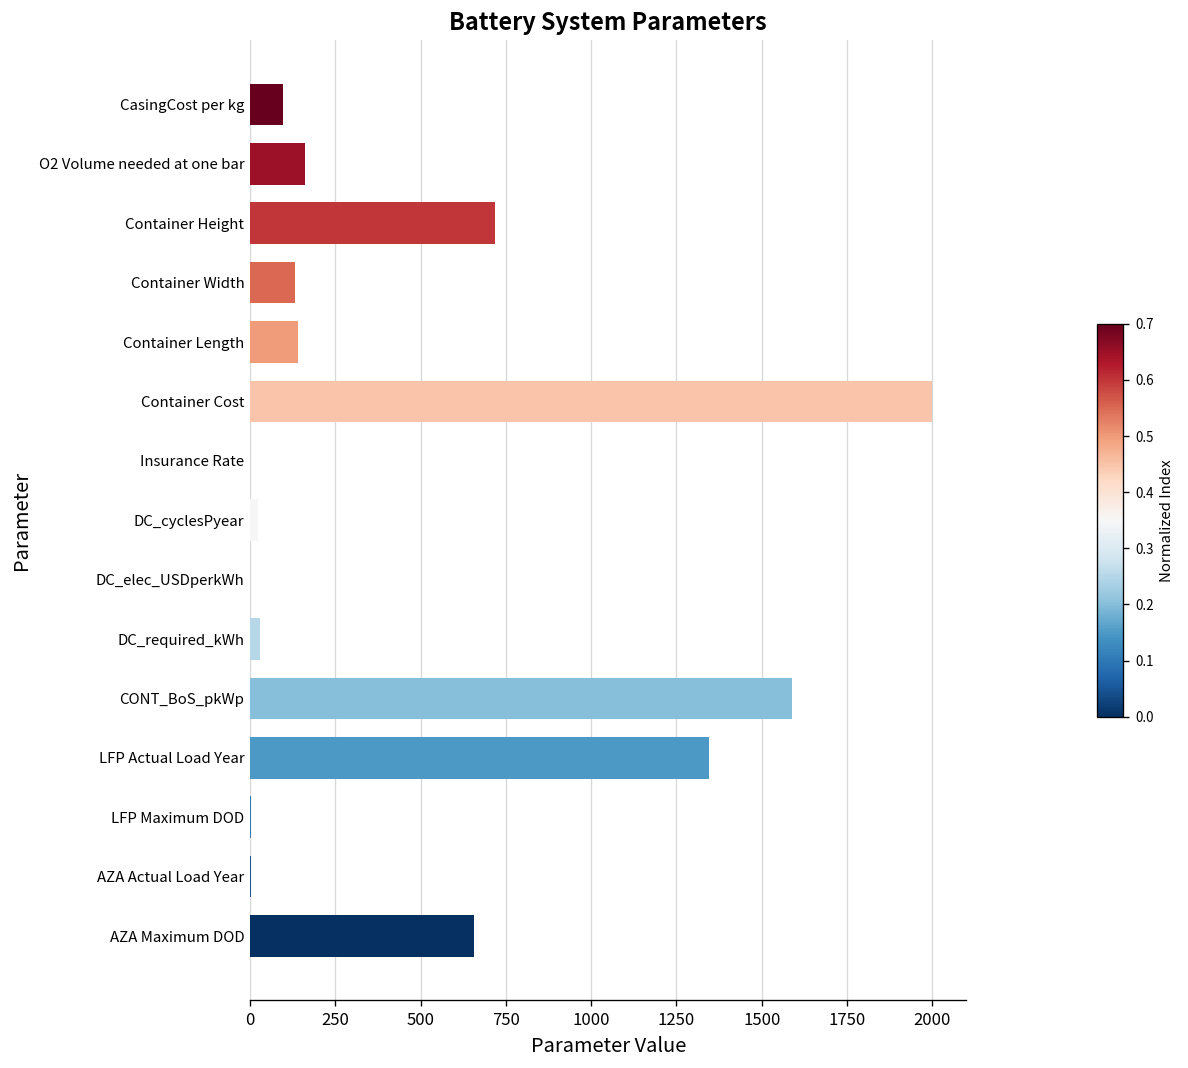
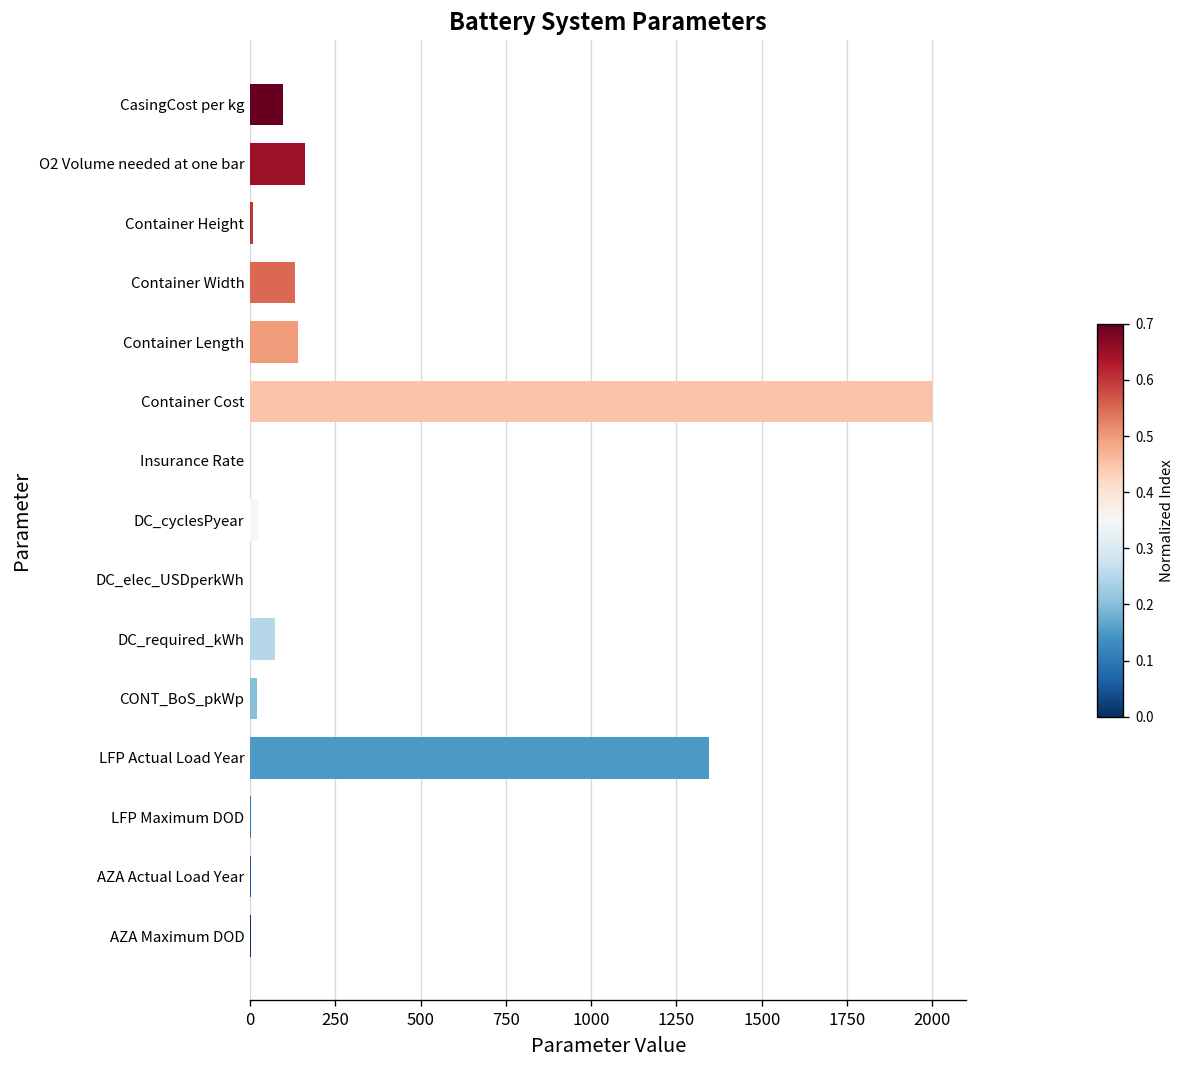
Container Height: 720 -> 10
DC_required_kWh: 30 -> 70
CONT_BoS_pkWp: 1590 -> 20
AZA Maximum DOD: 660 -> 0
